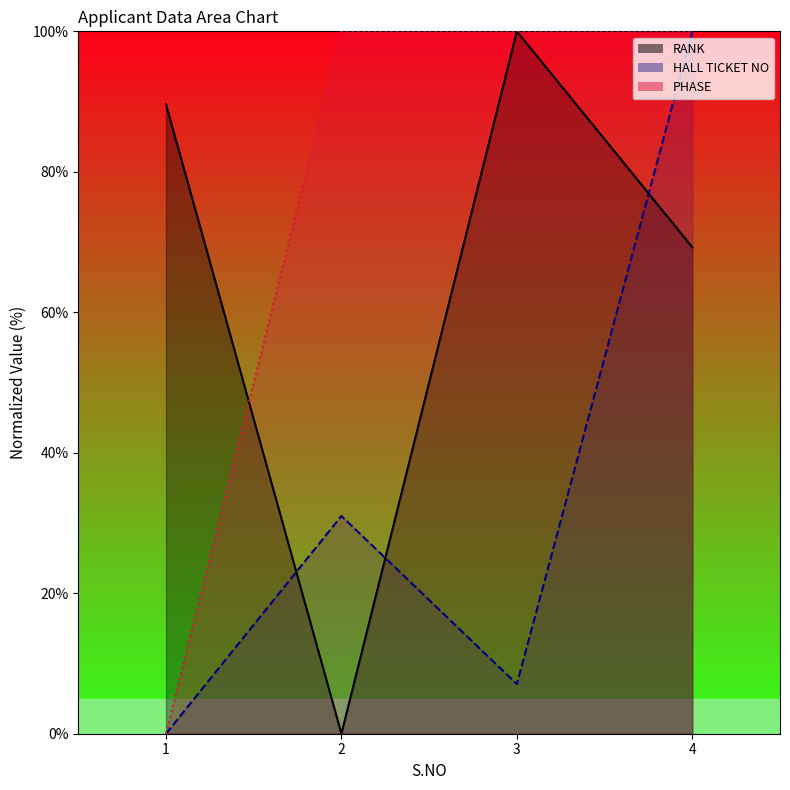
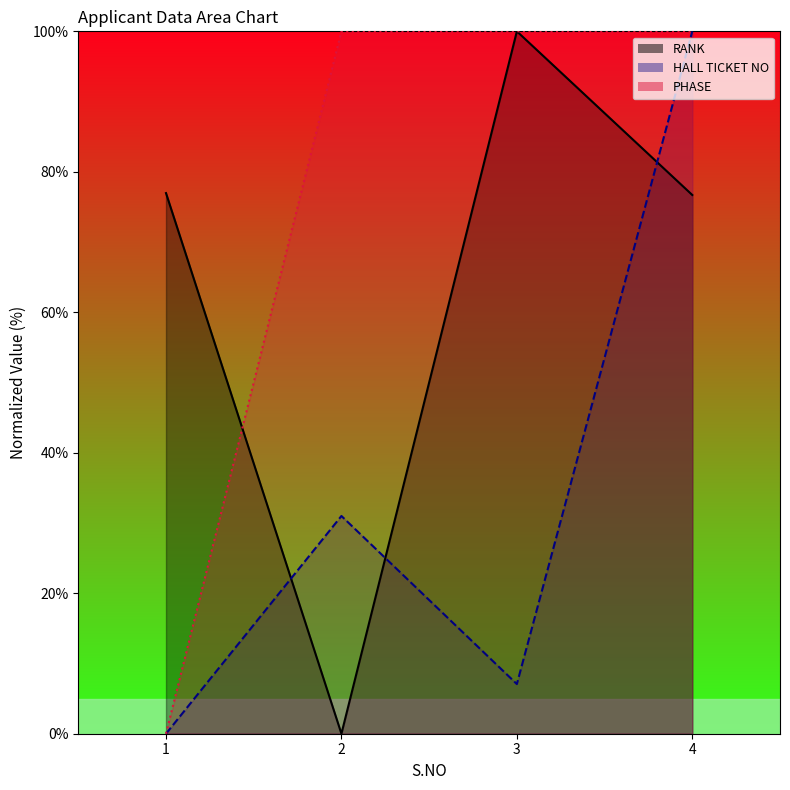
RANK, 1: 90% -> 77%
RANK, 4: 69% -> 77%
